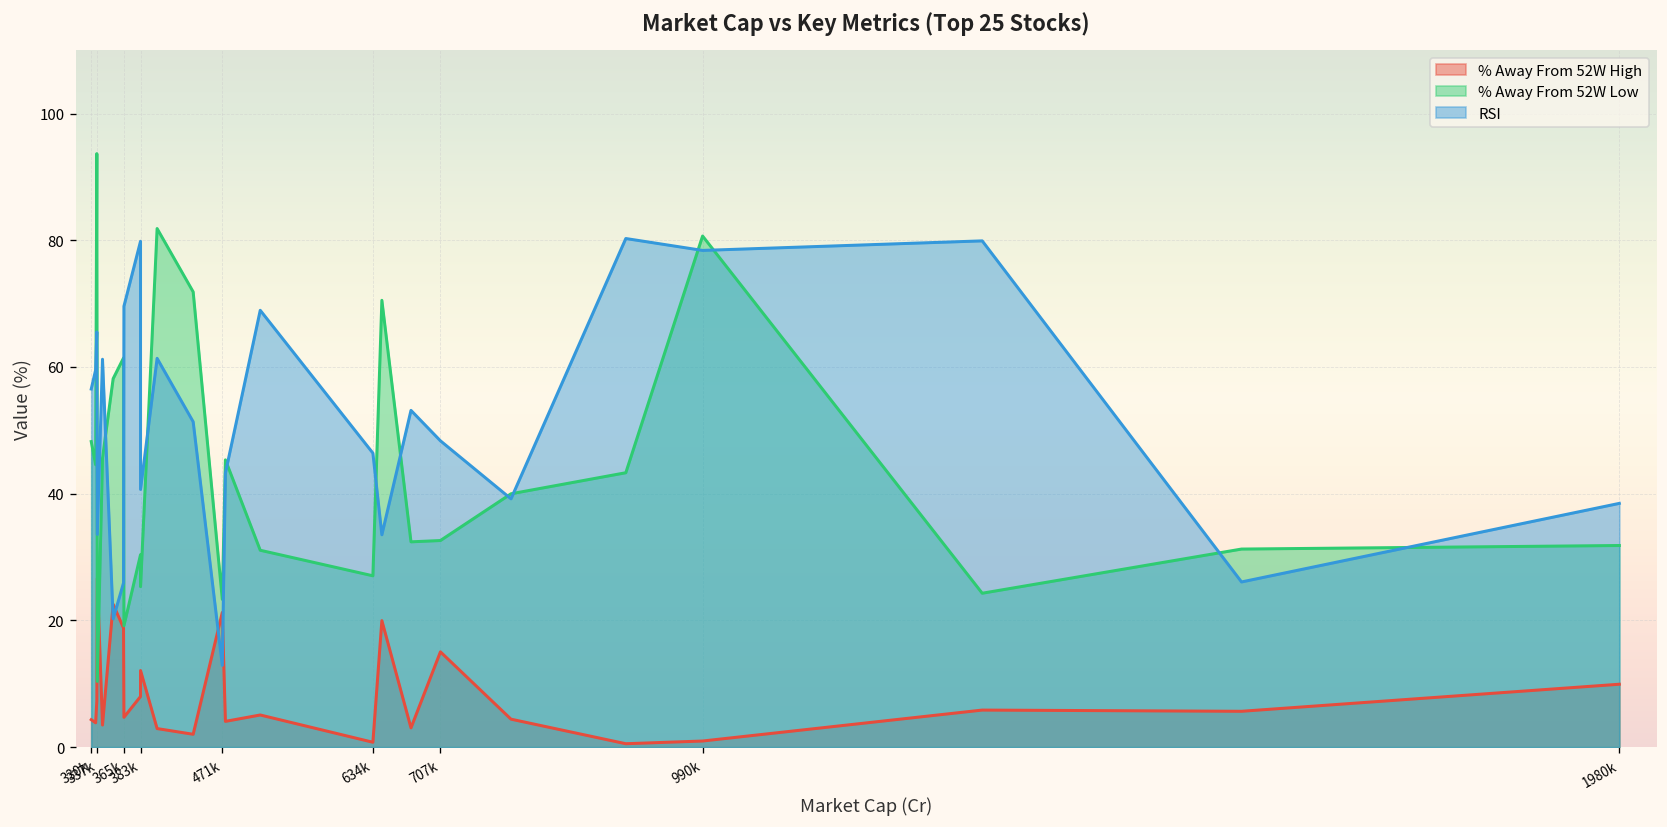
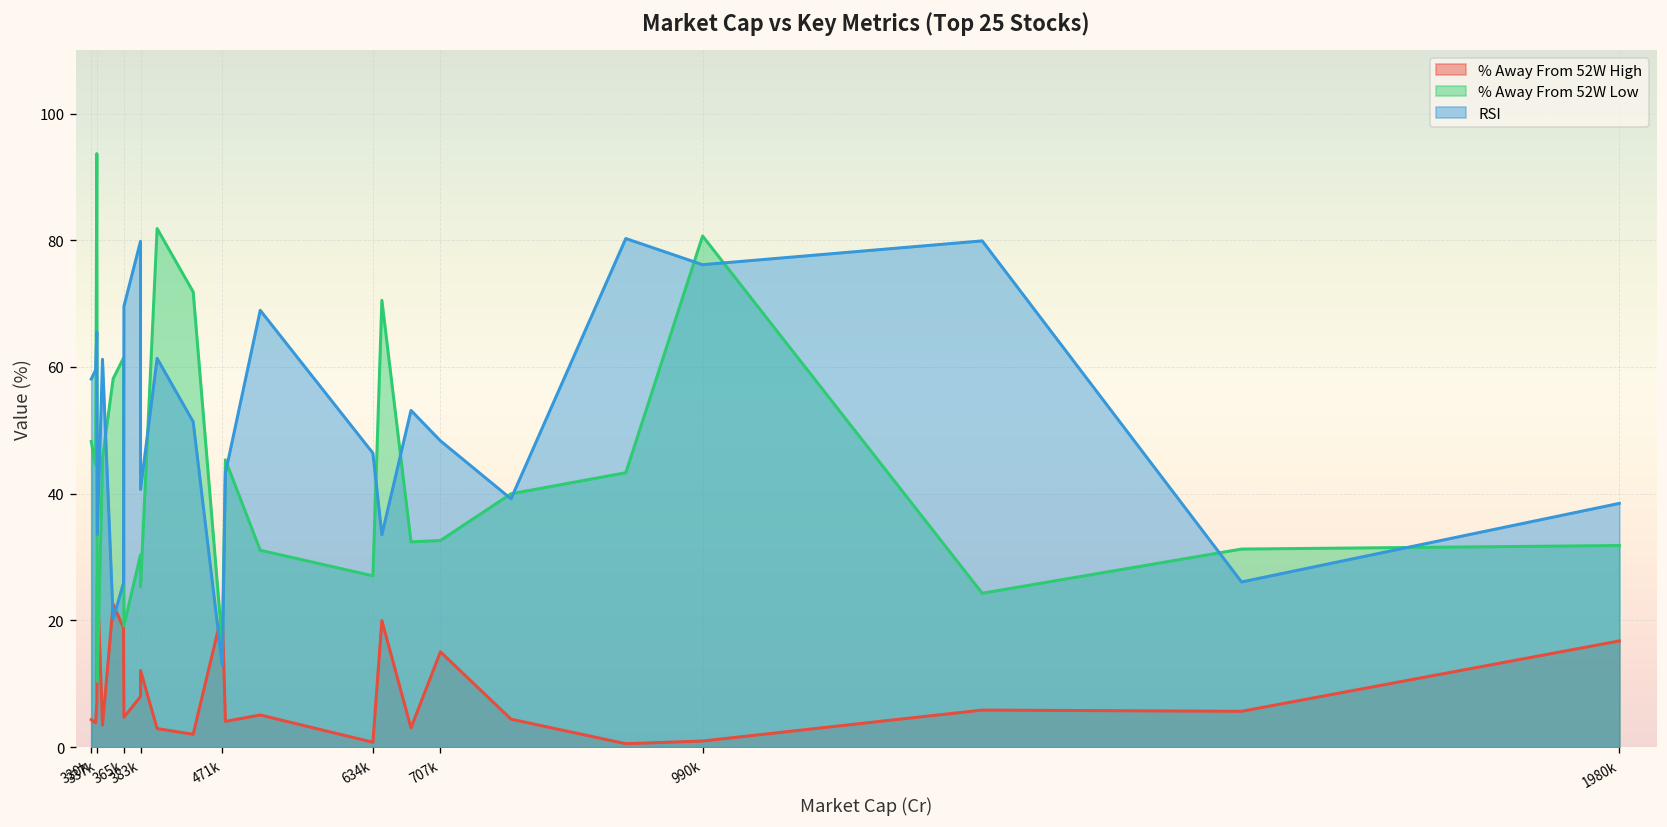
RSI, 330k: 57 -> 58
% Away From 52W Low, 471k: 23 -> 16
RSI, 990k: 78 -> 76
% Away From 52W High, 1980k: 10 -> 17
